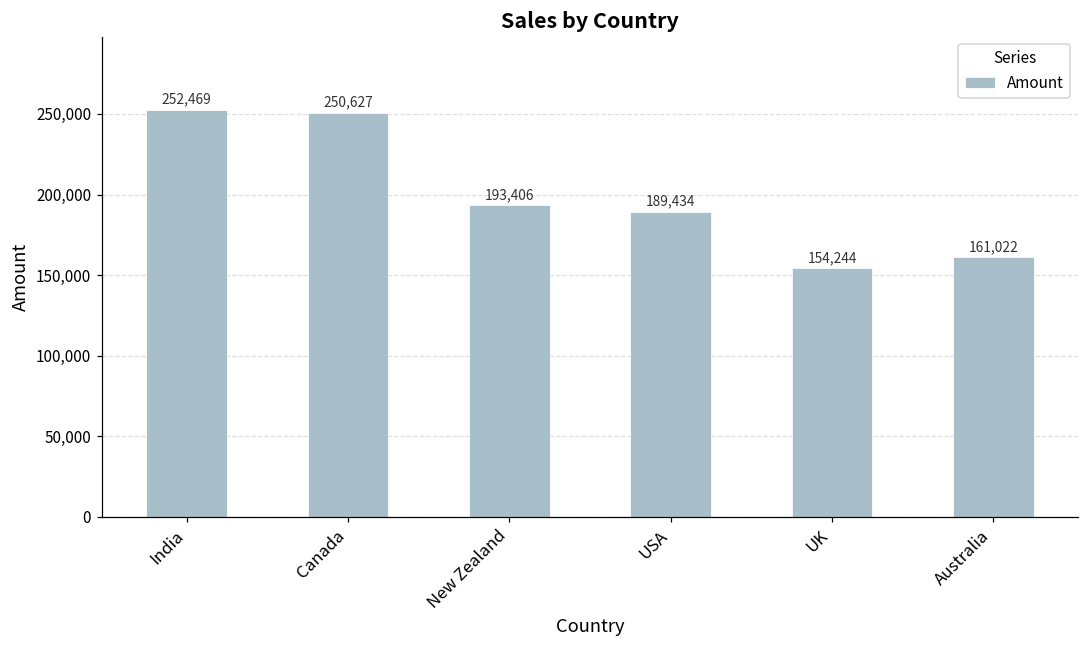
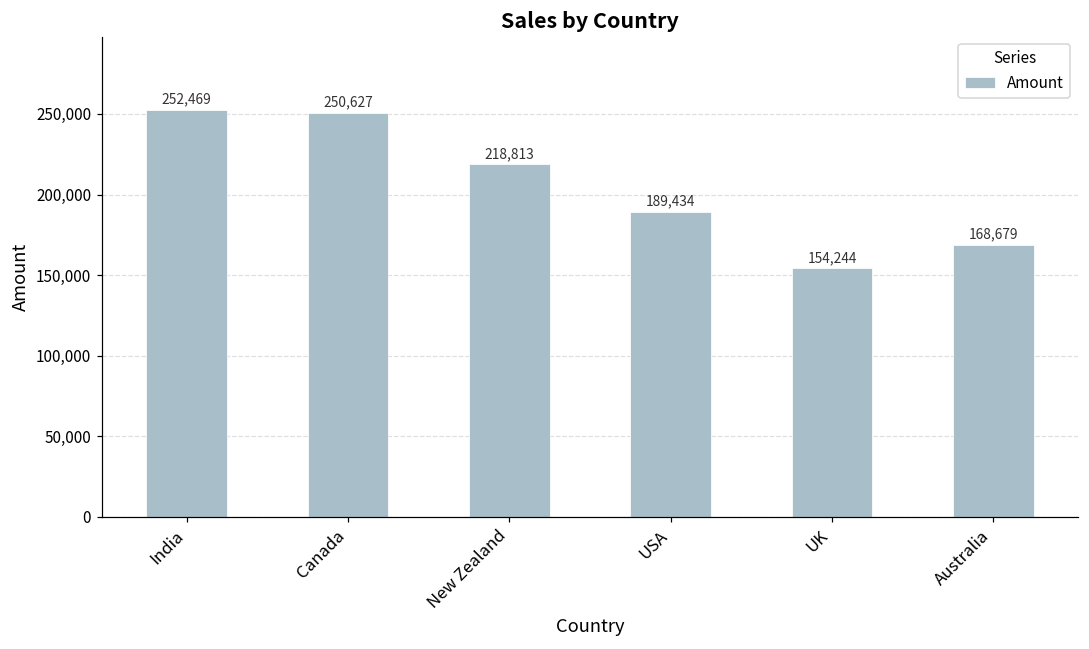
New Zealand: 193,406 -> 218,813
Australia: 161,022 -> 168,679
